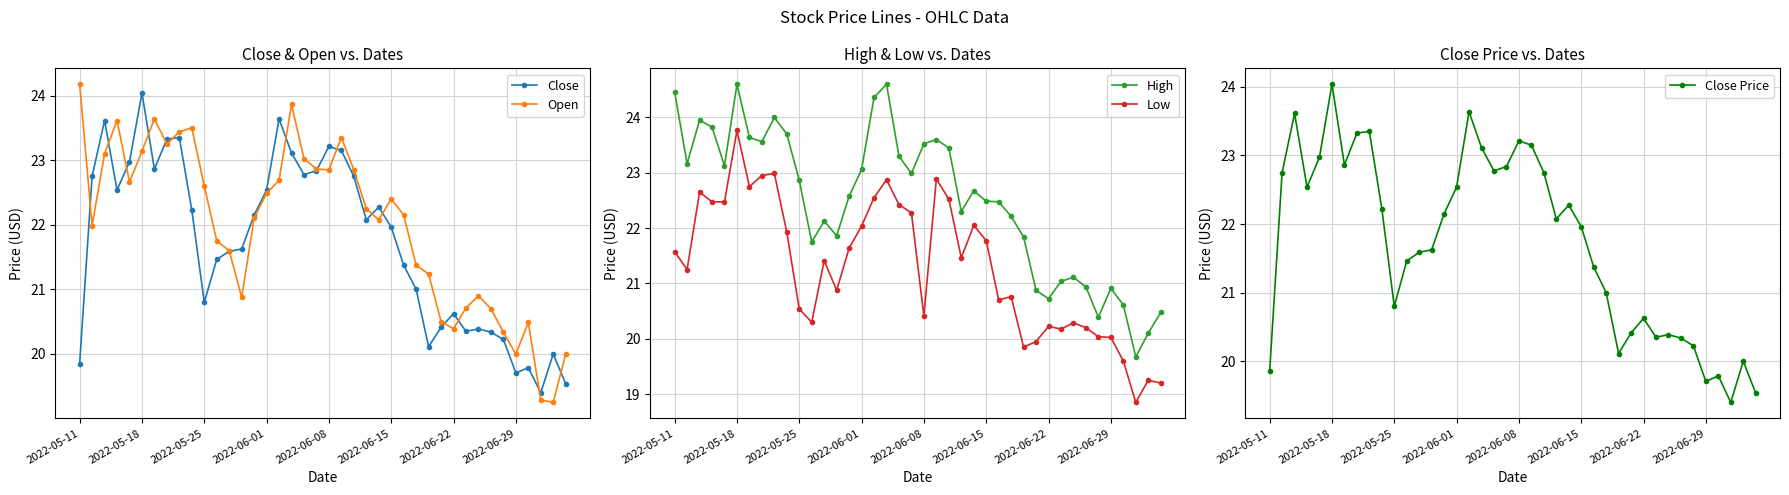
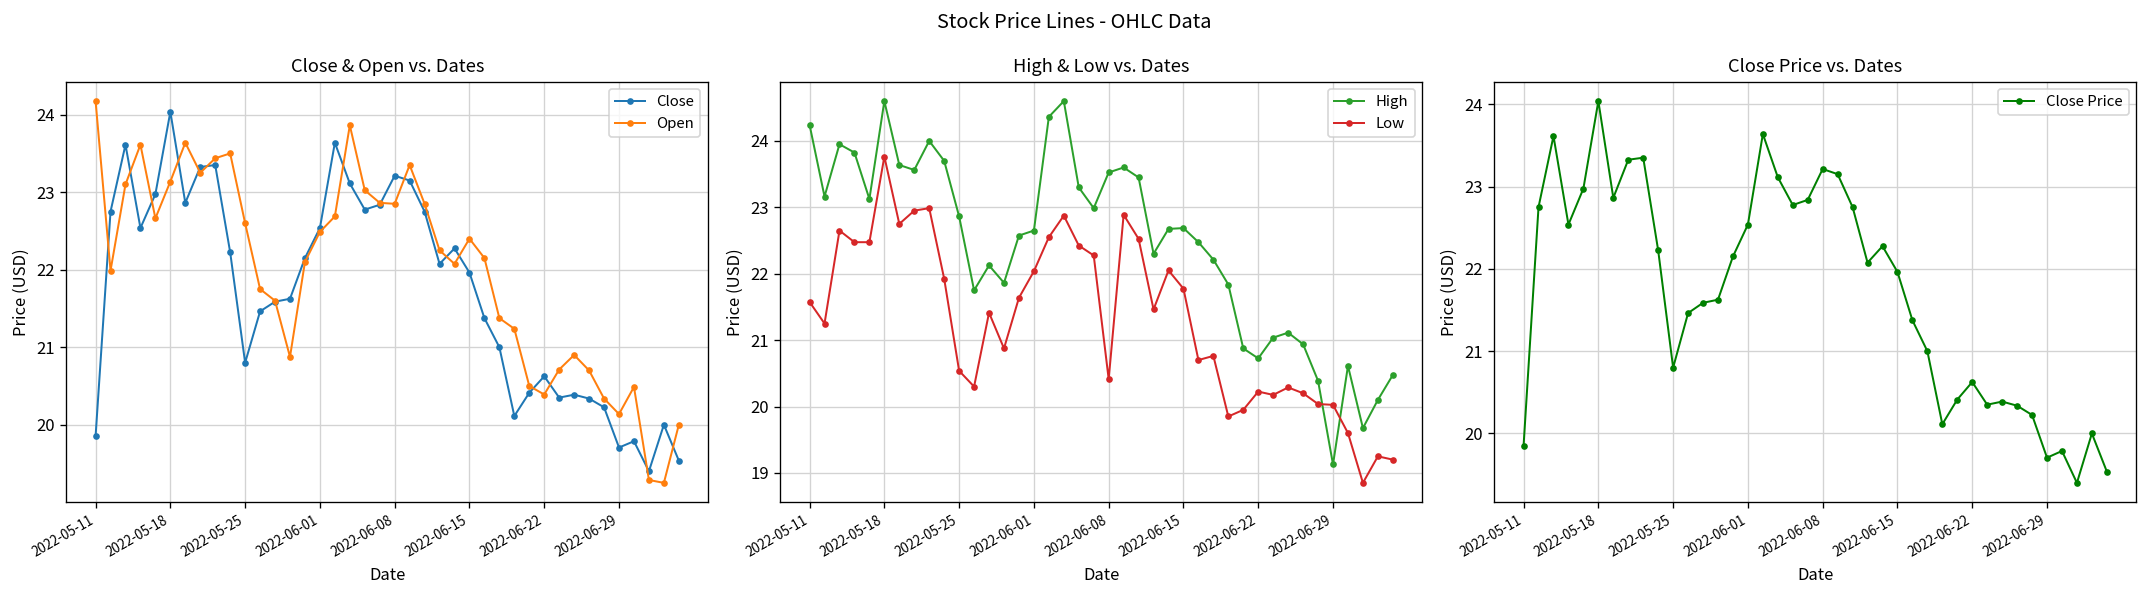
Close & Open vs. Dates, Open, 2022-06-29: 20.0 -> 20.1
High & Low vs. Dates, High, 2022-05-11: 24.5 -> 24.2
High & Low vs. Dates, High, 2022-06-01: 23.1 -> 22.7
High & Low vs. Dates, High, 2022-06-15: 22.5 -> 22.7
High & Low vs. Dates, High, 2022-06-29: 20.9 -> 19.1
